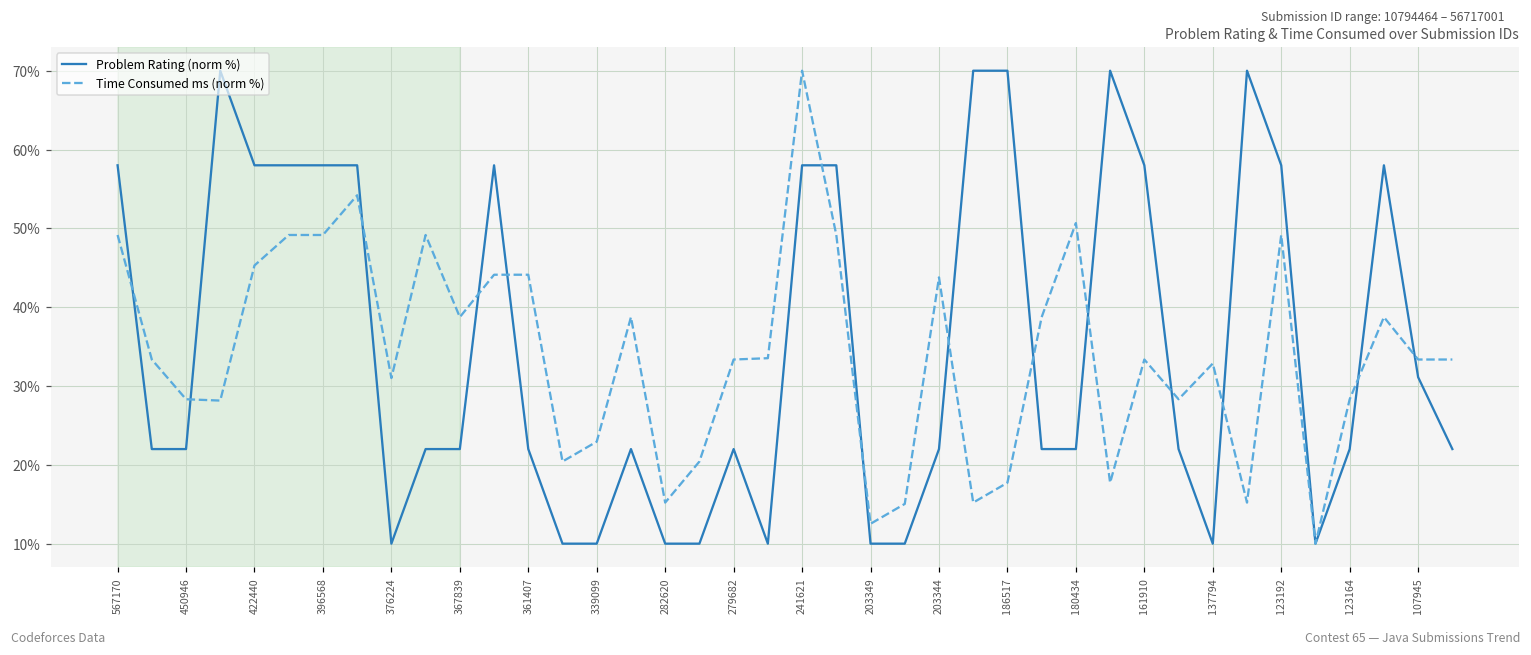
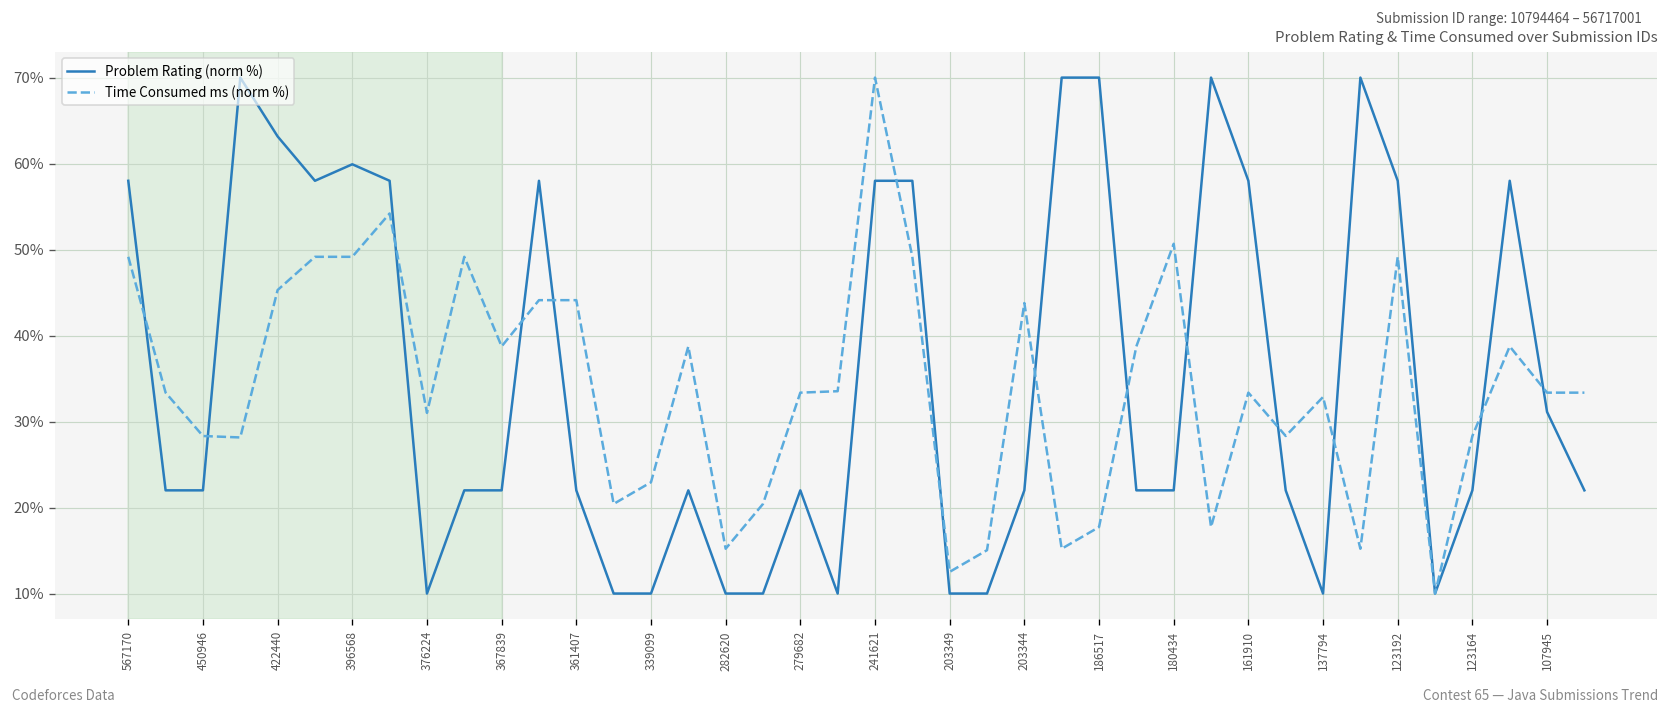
Problem Rating (norm %), 422440: 58% -> 63%
Problem Rating (norm %), 396568: 58% -> 60%
